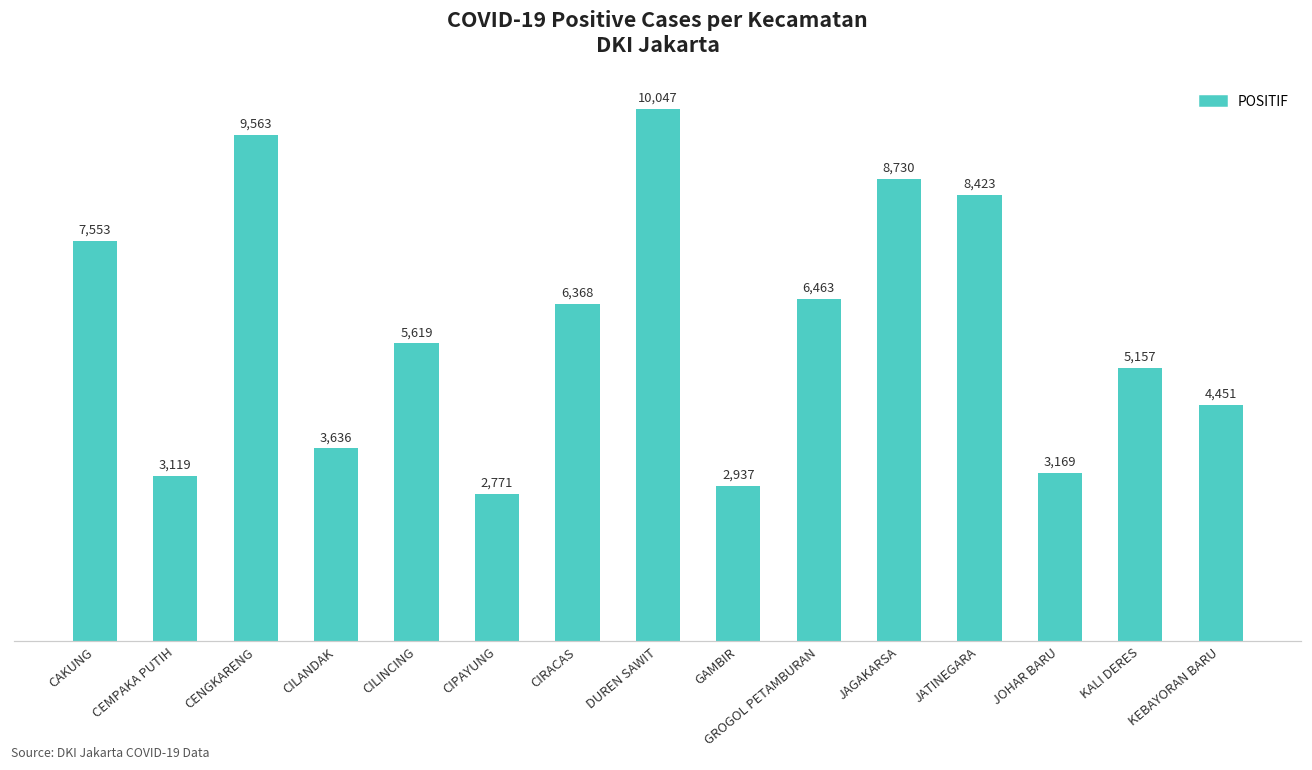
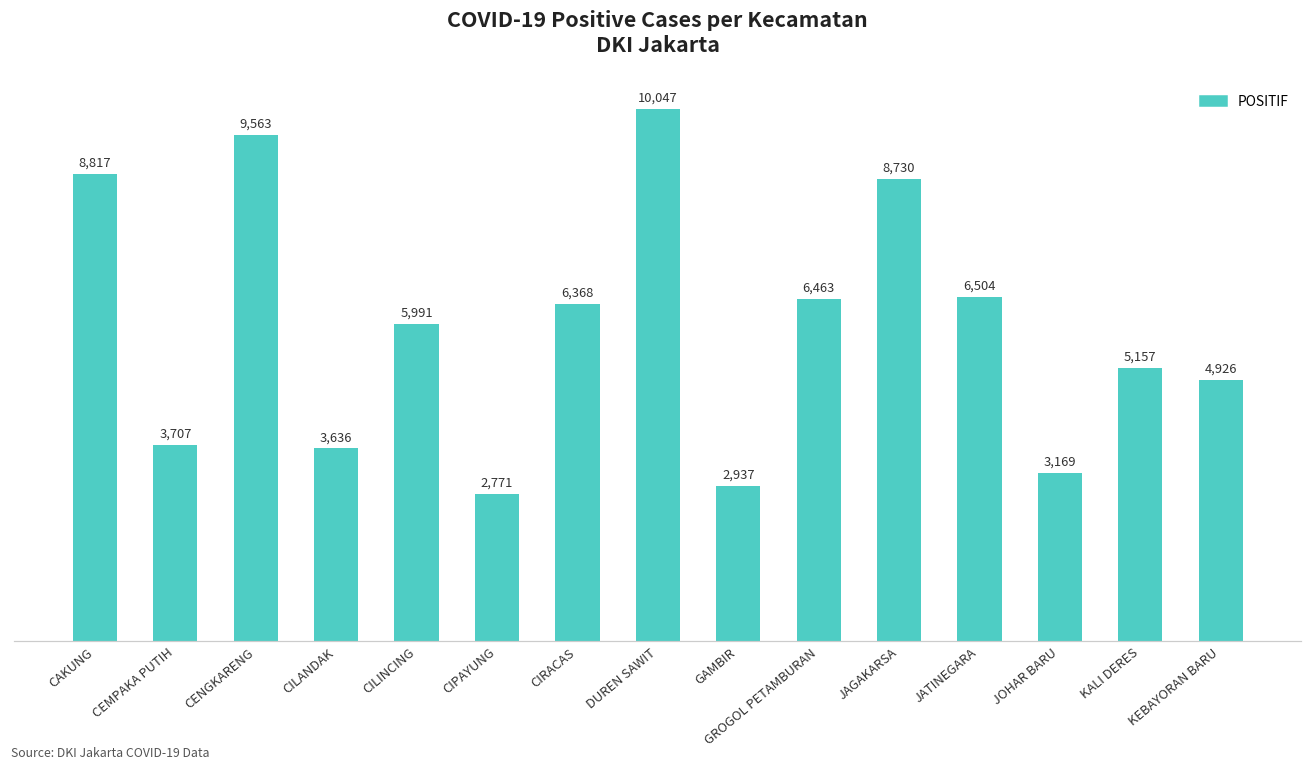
CAKUNG: 7,553 -> 8,817
CEMPAKA PUTIH: 3,119 -> 3,707
CILINCING: 5,619 -> 5,991
JATINEGARA: 8,423 -> 6,504
KEBAYORAN BARU: 4,451 -> 4,926
